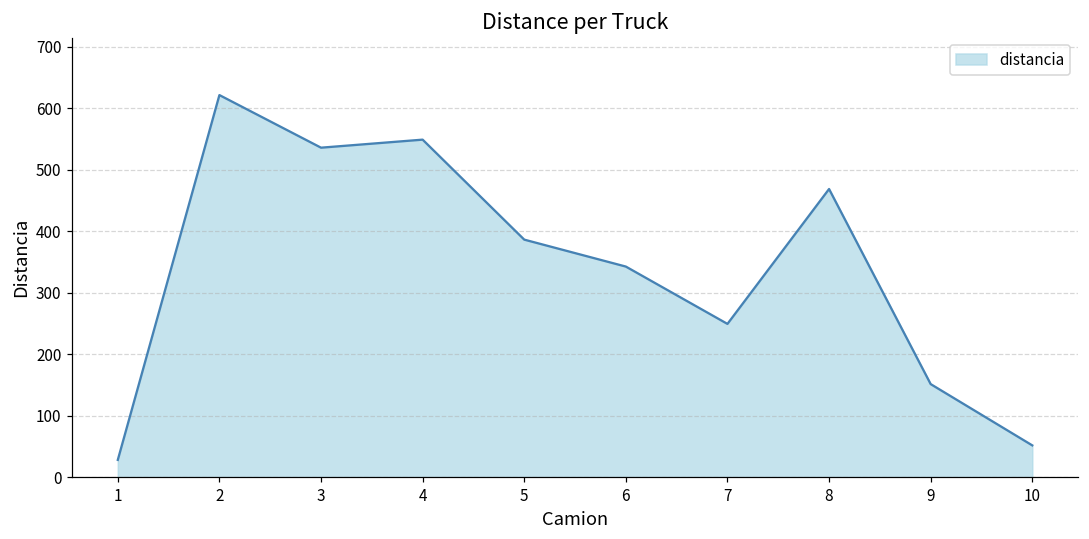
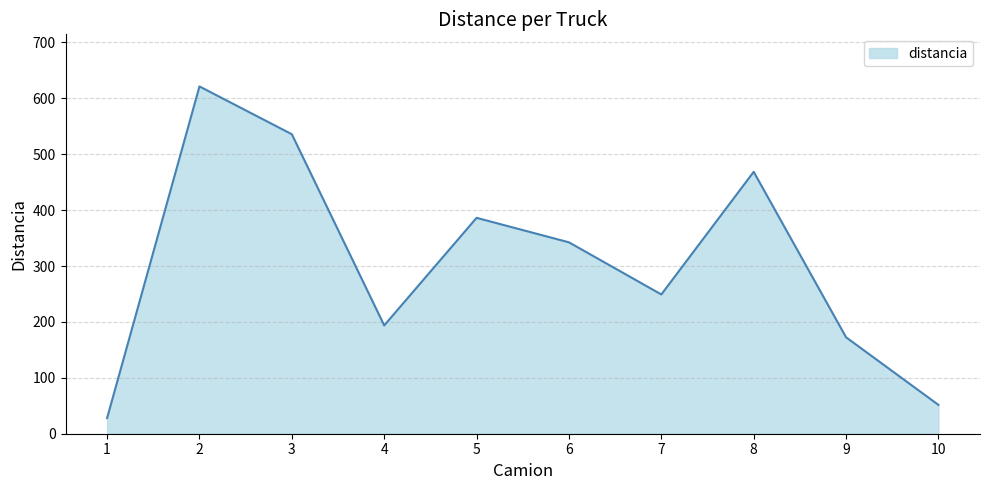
4: 550 -> 190
9: 150 -> 170
